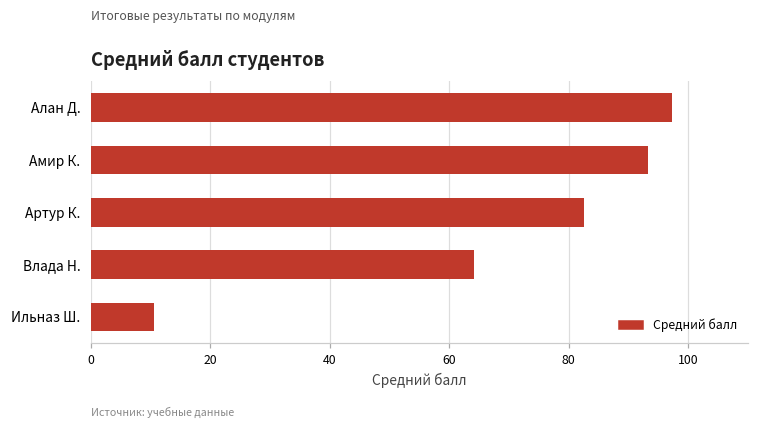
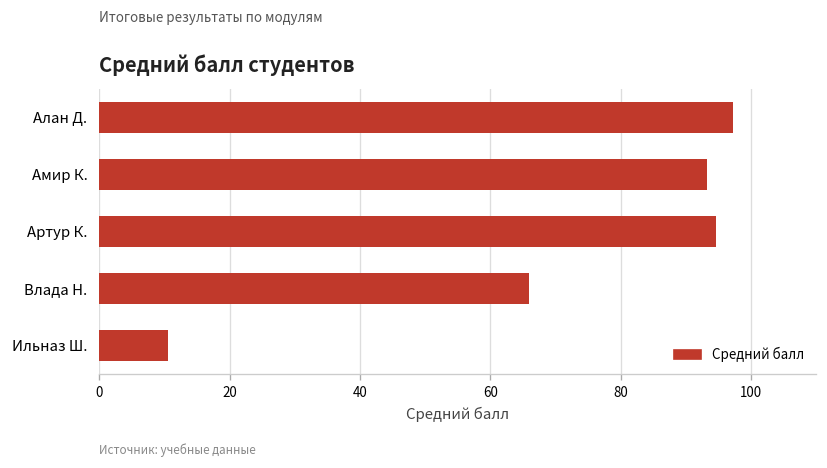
Артур К.: 83 -> 95
Влада Н.: 64 -> 66
